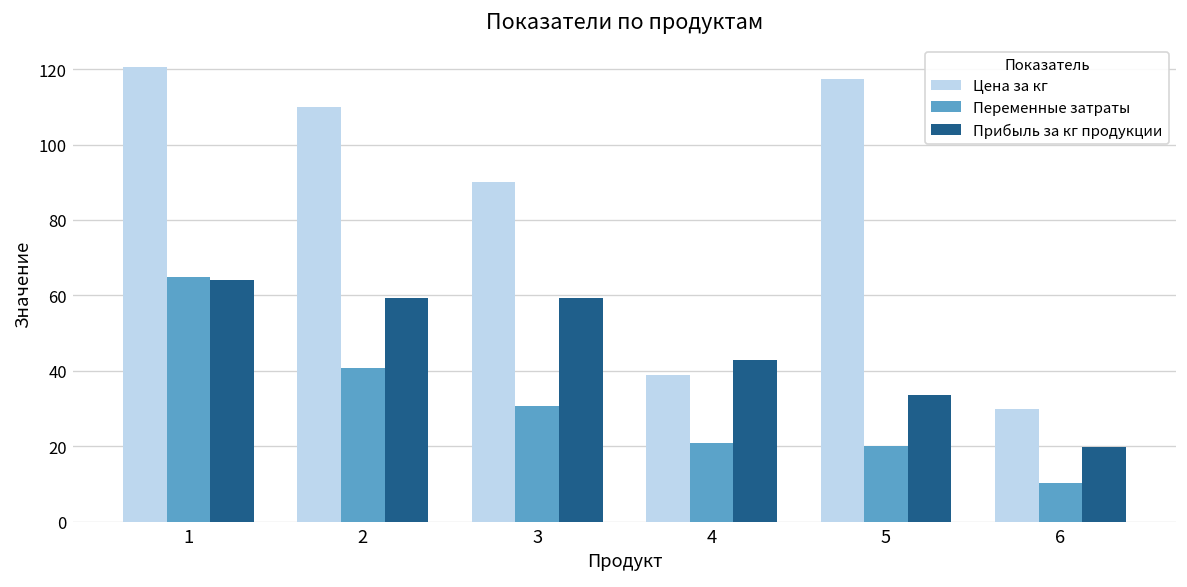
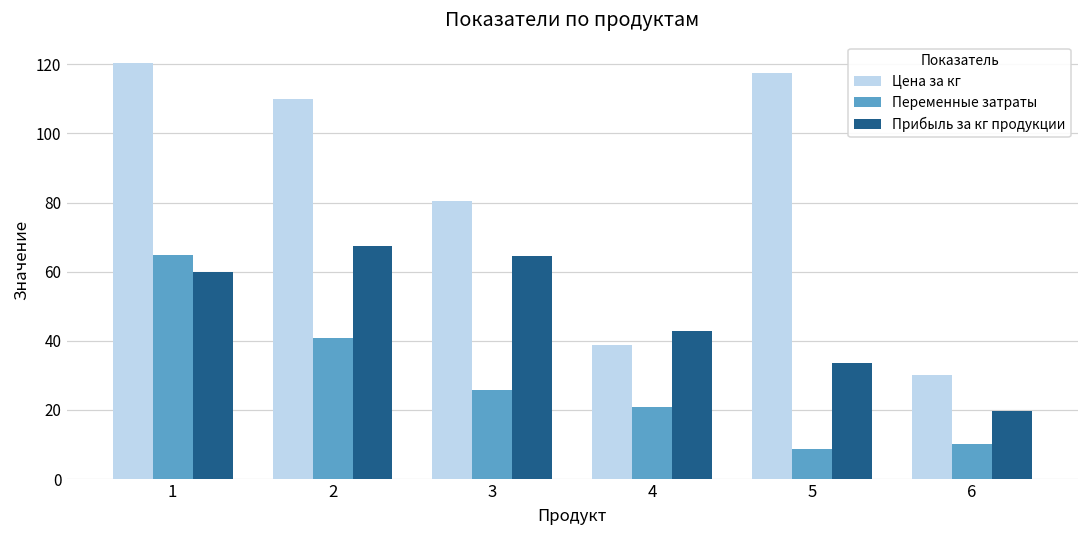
Прибыль за кг продукции, 1: 64 -> 60
Прибыль за кг продукции, 2: 59 -> 68
Цена за кг, 3: 90 -> 81
Переменные затраты, 3: 31 -> 26
Прибыль за кг продукции, 3: 59 -> 65
Переменные затраты, 5: 20 -> 9
